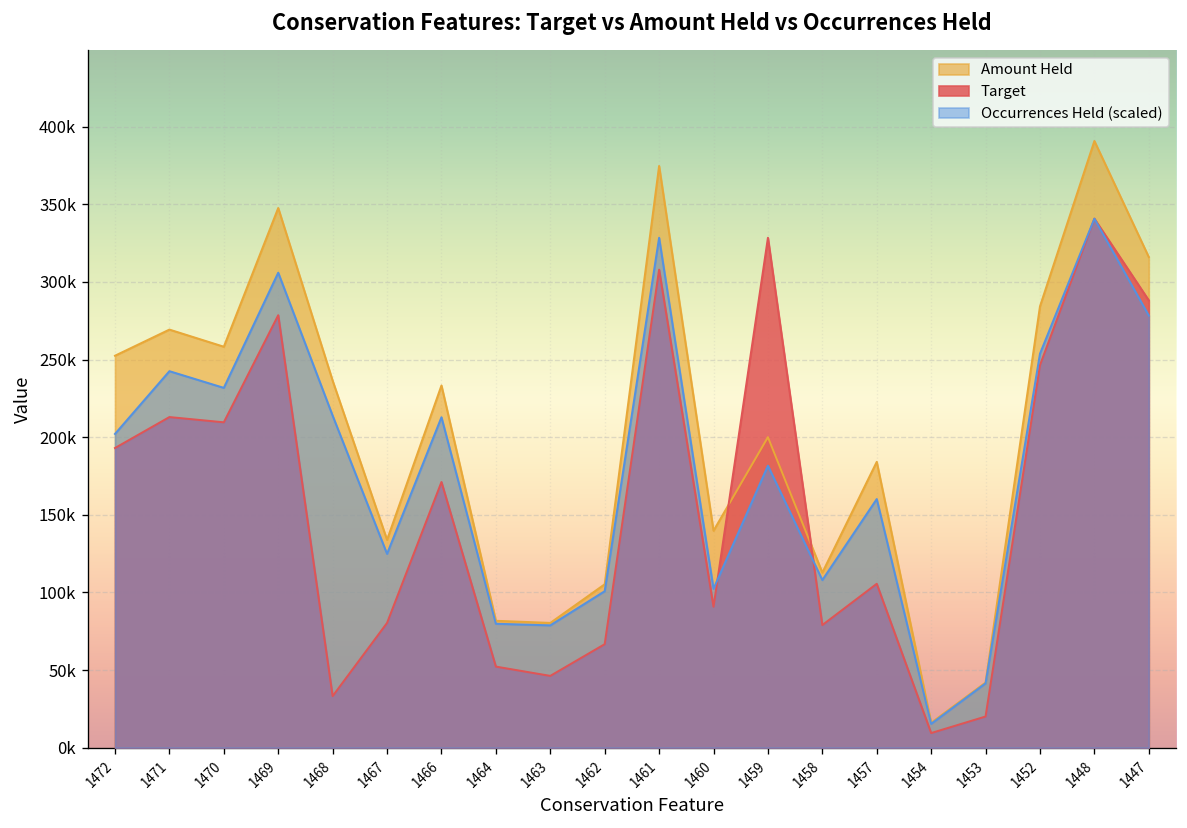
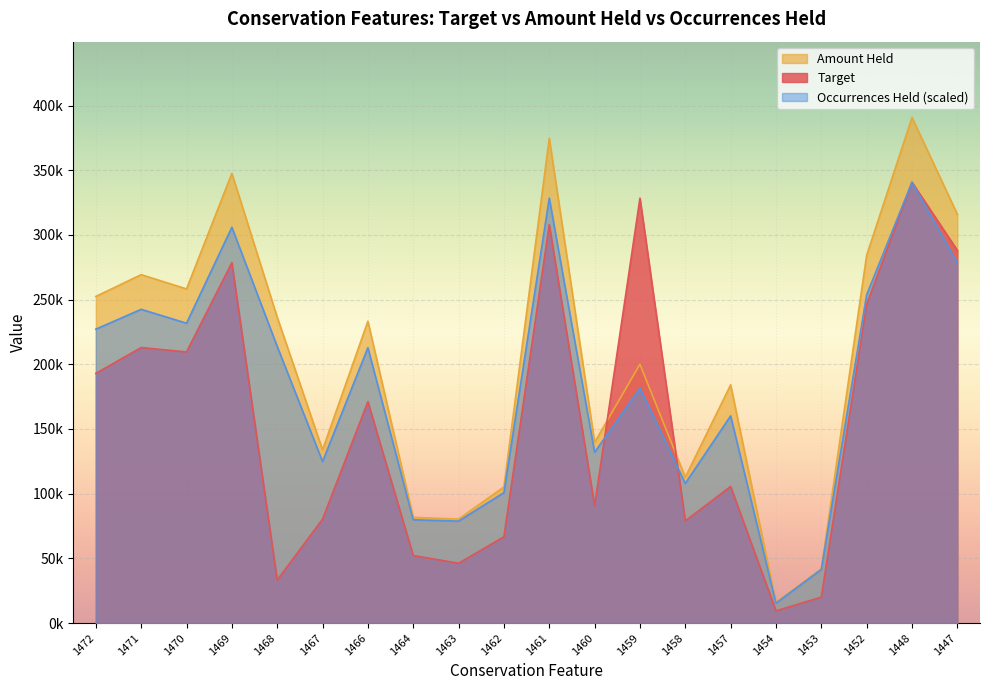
Occurrences Held (scaled), 1472: 202000 -> 227000
Occurrences Held (scaled), 1460: 102000 -> 132000
